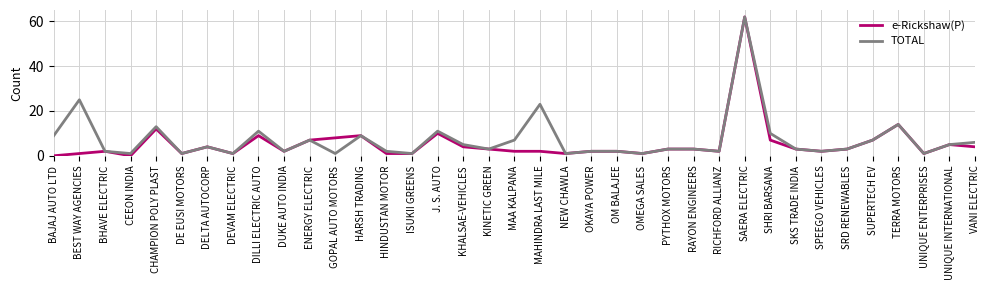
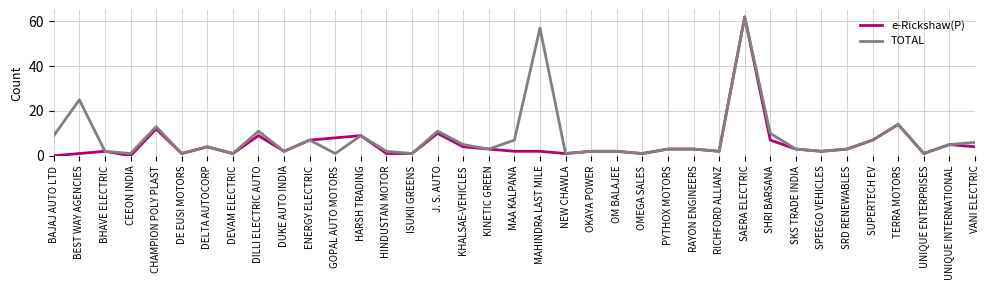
TOTAL, MAHINDRA LAST MILE: 23 -> 57
